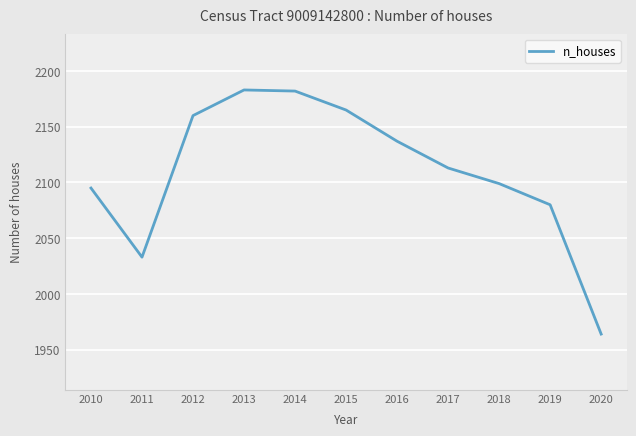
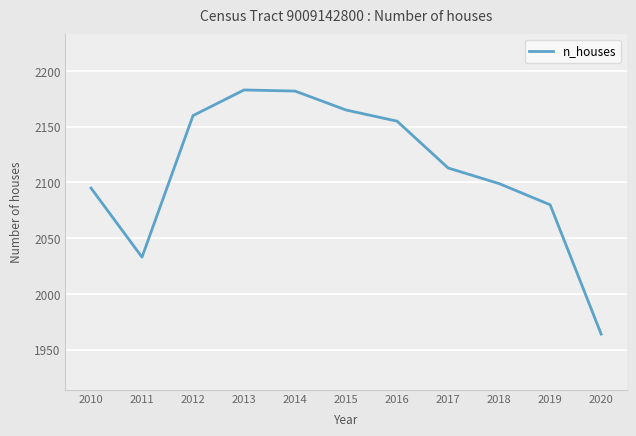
2016: 2137 -> 2155
